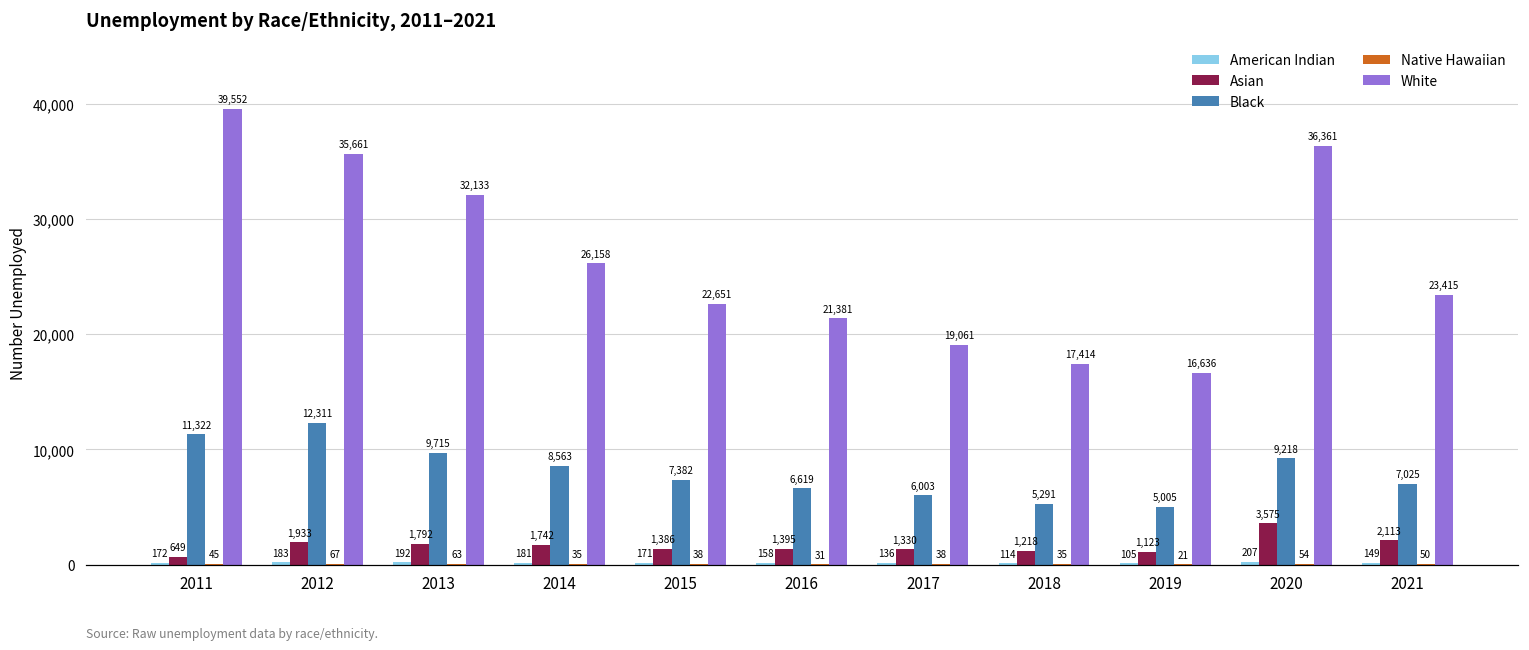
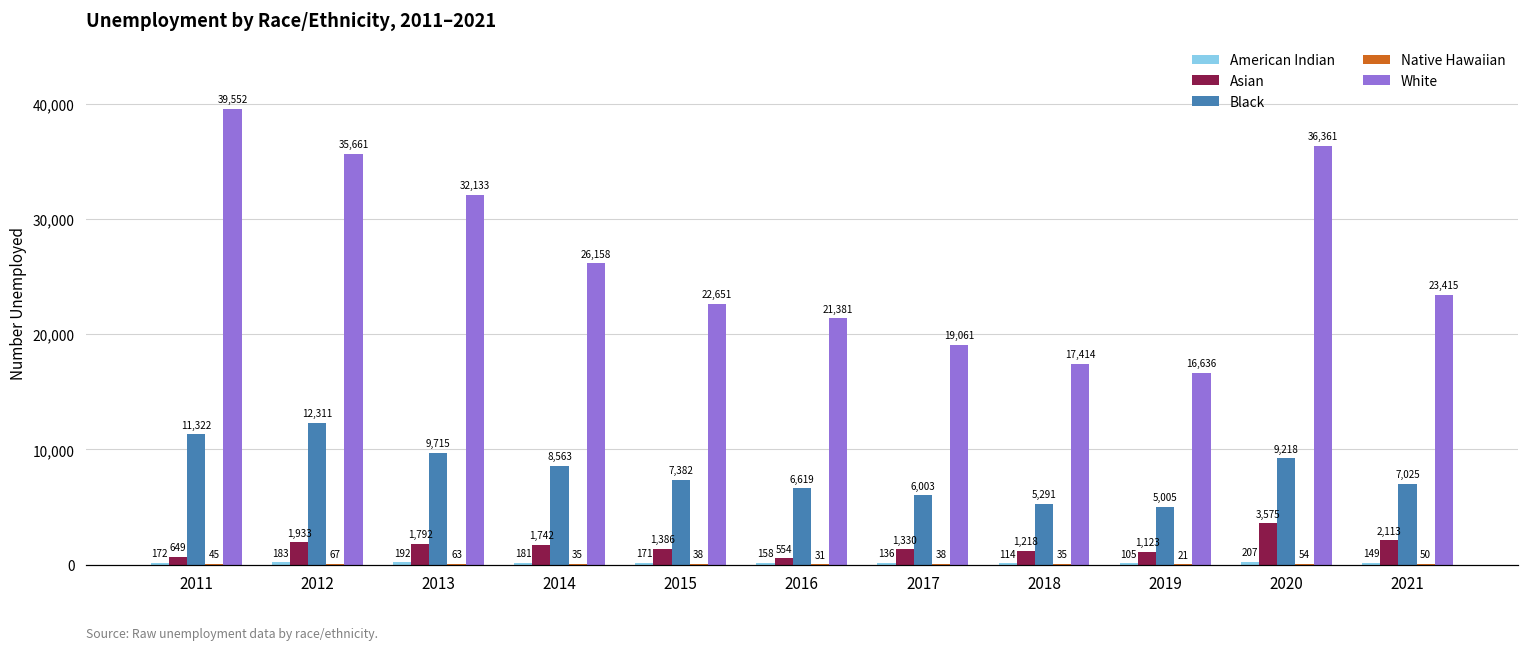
Asian, 2016: 1,395 -> 554
